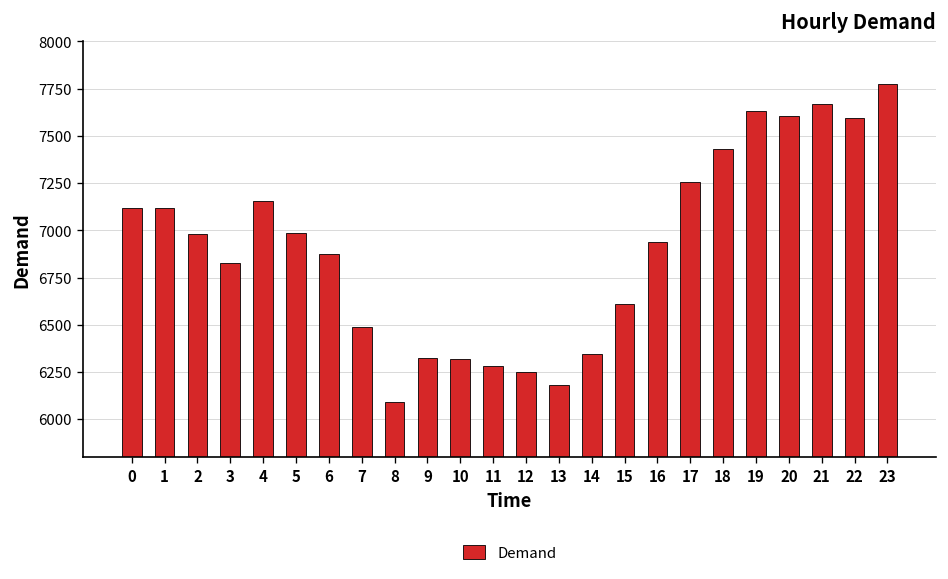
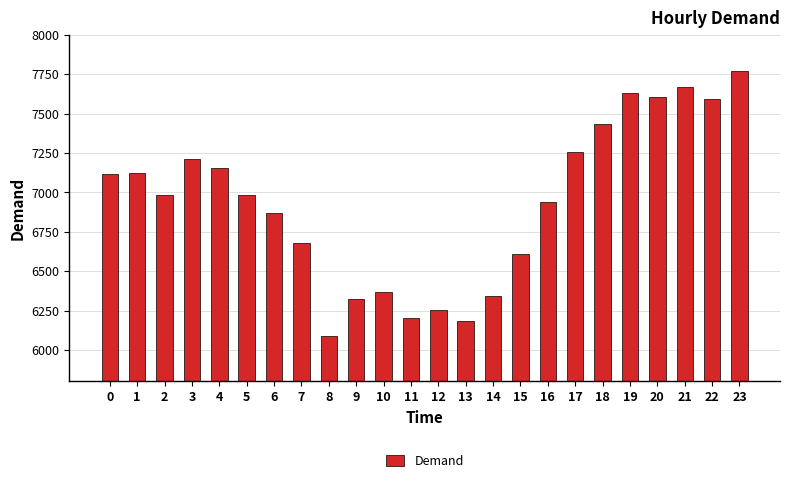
3: 6830 -> 7210
7: 6490 -> 6680
10: 6320 -> 6370
11: 6280 -> 6200
